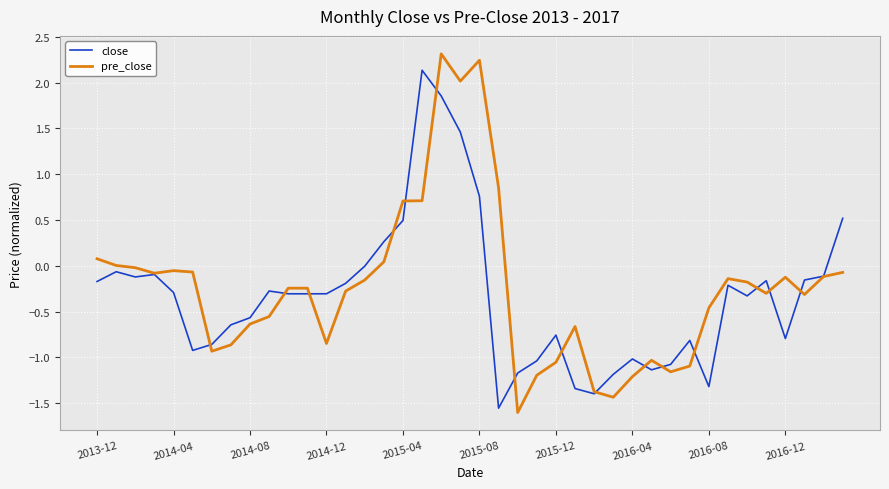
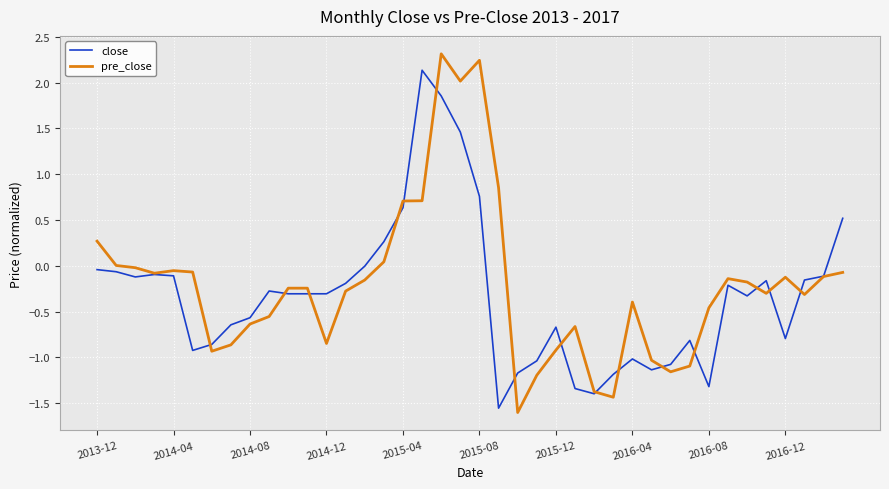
close, 2013-12: -0.2 -> 0.0
pre_close, 2013-12: 0.1 -> 0.3
close, 2014-04: -0.3 -> -0.1
close, 2015-04: 0.5 -> 0.6
close, 2015-12: -0.8 -> -0.7
pre_close, 2015-12: -1.1 -> -0.9
pre_close, 2016-04: -1.2 -> -0.4
